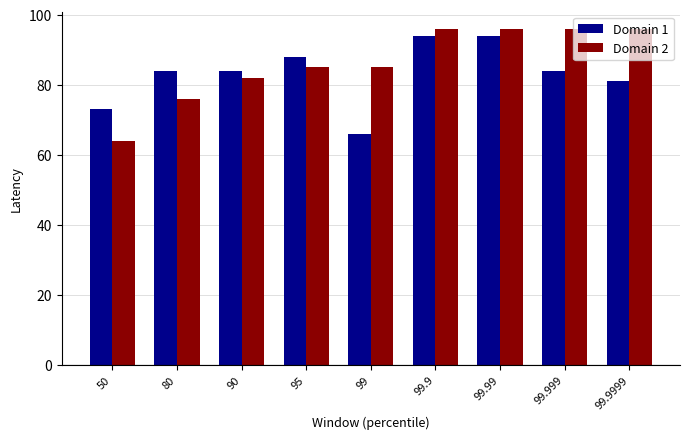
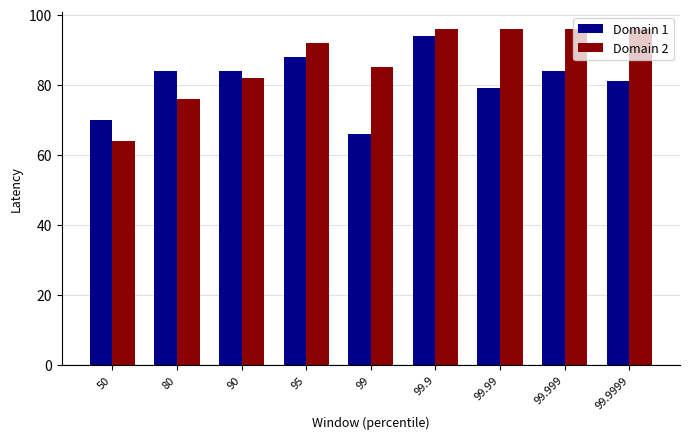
Domain 1, 50: 73 -> 70
Domain 2, 95: 85 -> 92
Domain 1, 99.99: 94 -> 79
